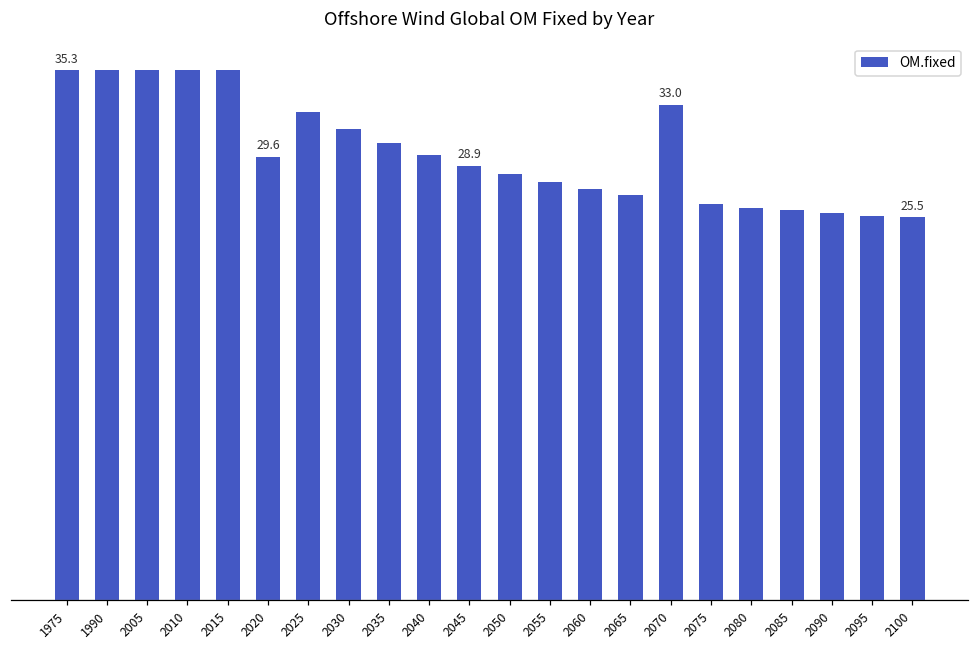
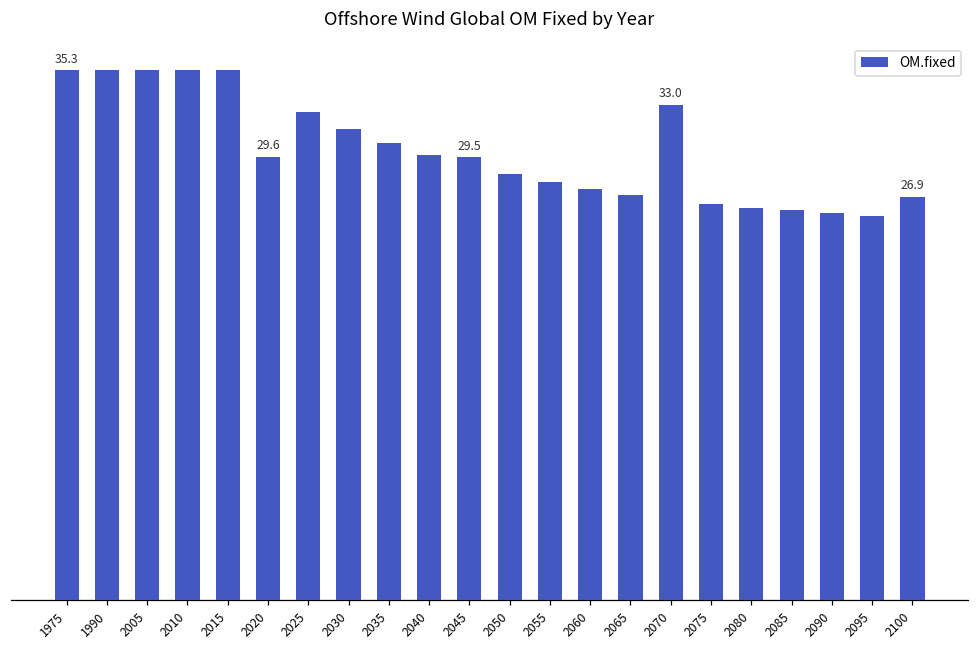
2045: 28.9 -> 29.5
2100: 25.5 -> 26.9
